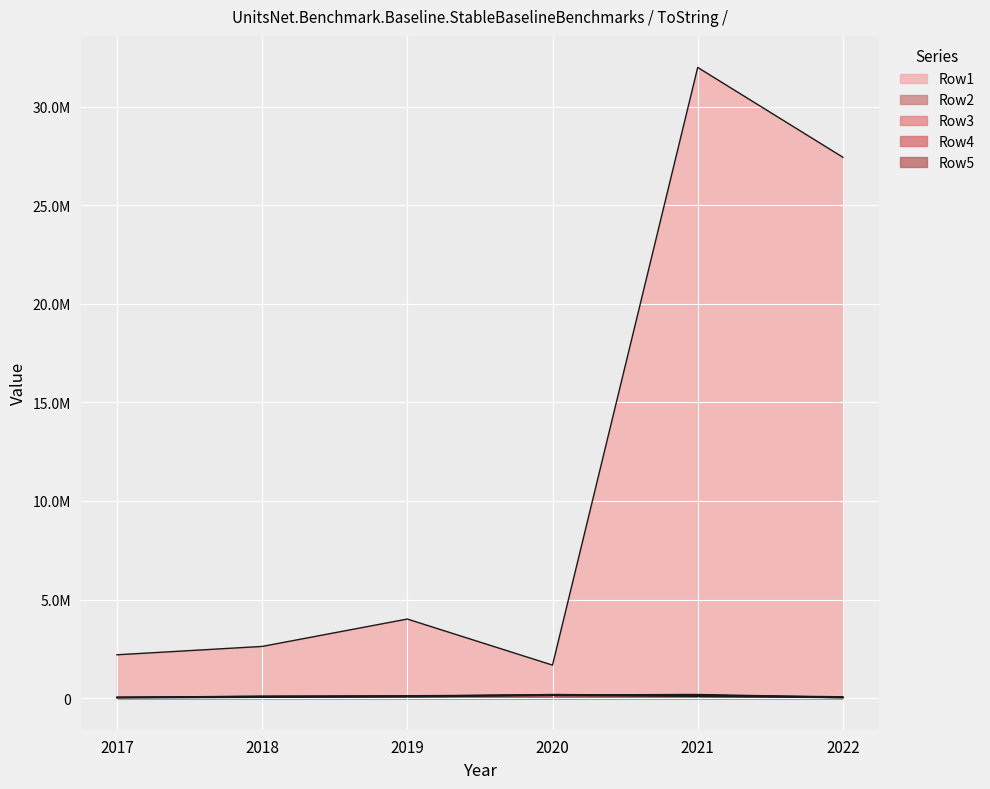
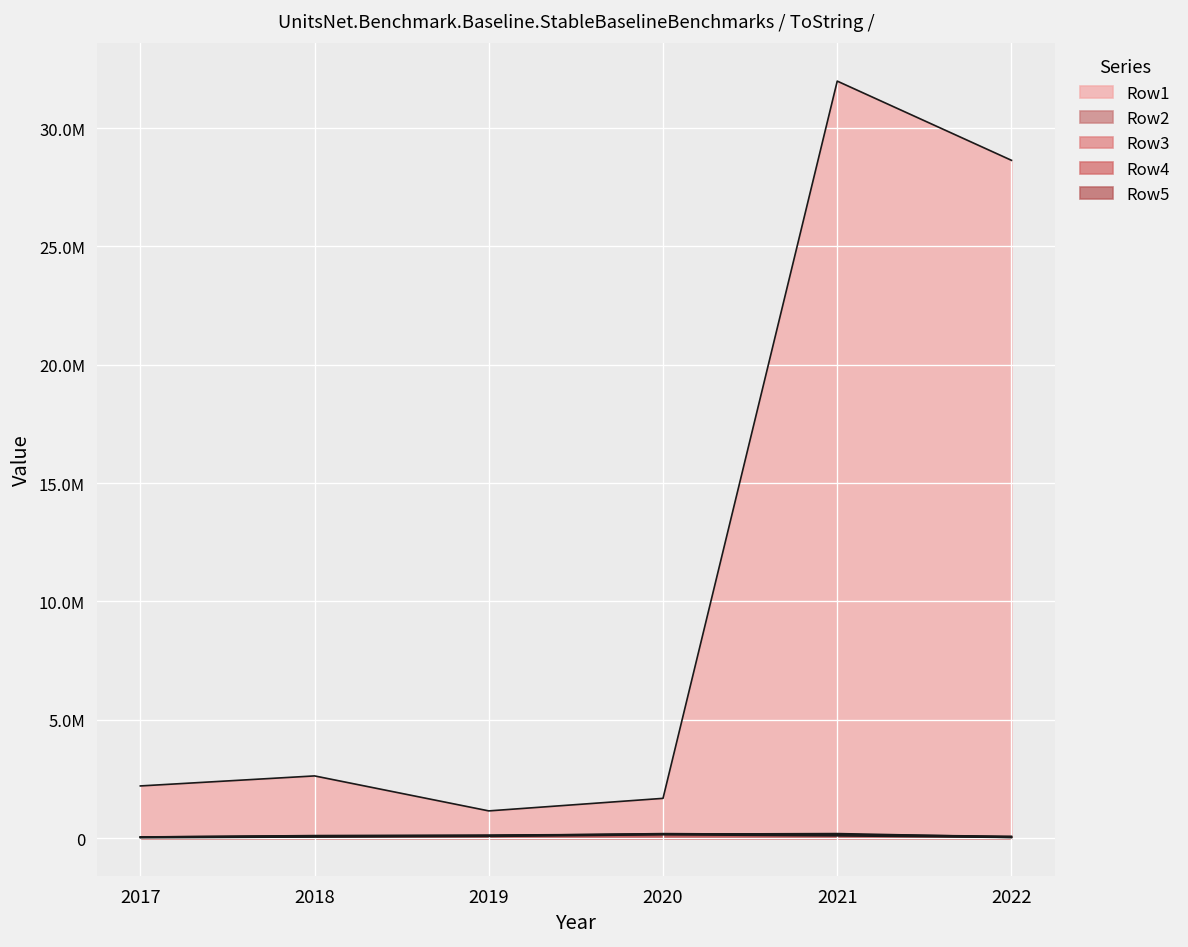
Row1, 2019: 4000000 -> 1100000
Row1, 2022: 27400000 -> 28600000
